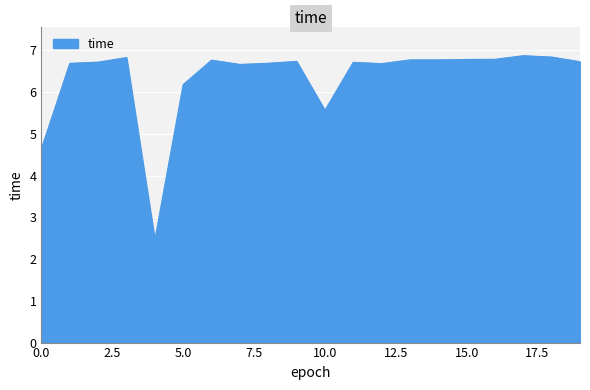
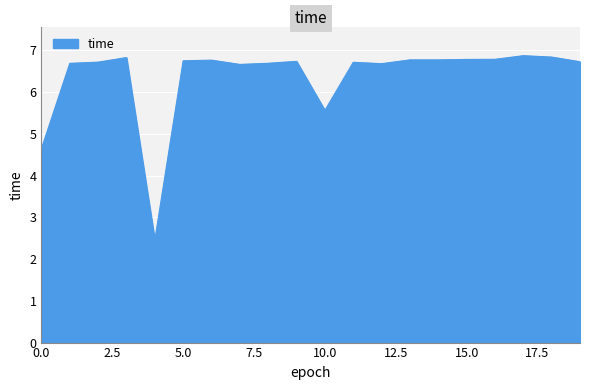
5.0: 6.2 -> 6.7
